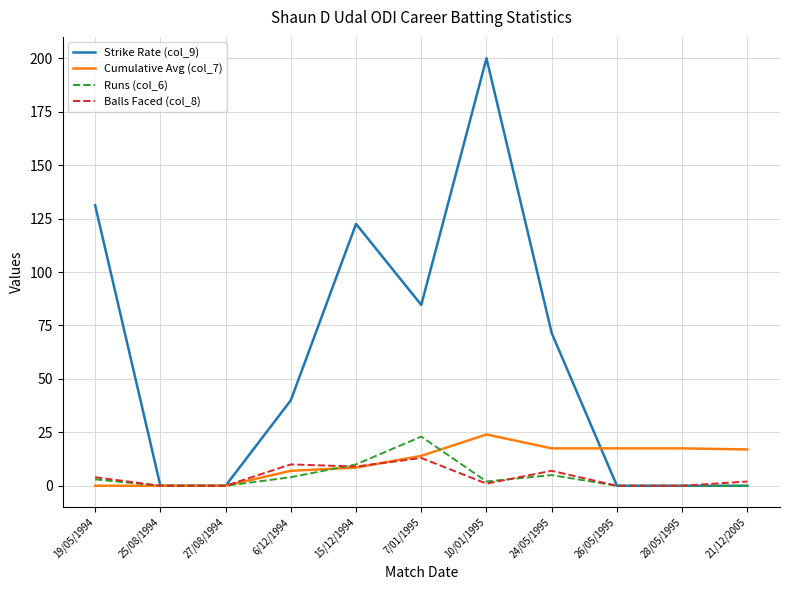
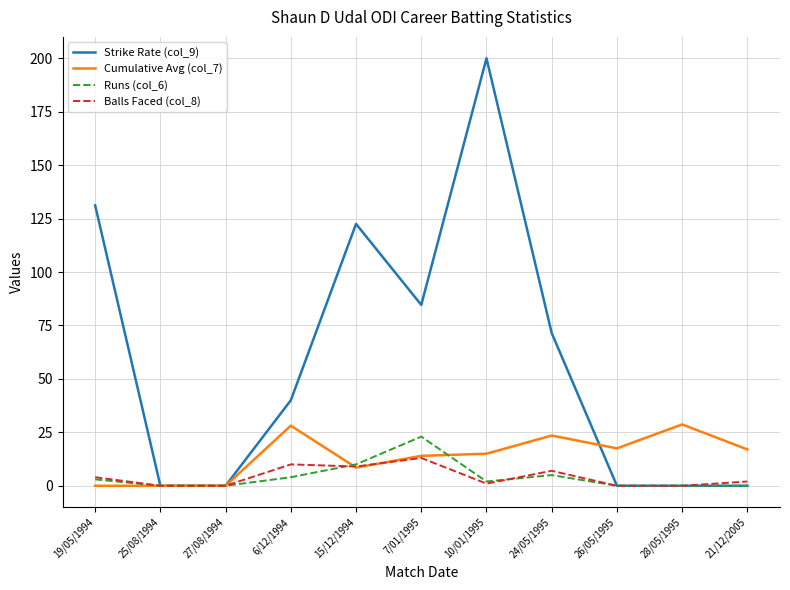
Cumulative Avg (col_7), 6/12/1994: 7 -> 28
Cumulative Avg (col_7), 10/01/1995: 24 -> 15
Cumulative Avg (col_7), 24/05/1995: 18 -> 24
Cumulative Avg (col_7), 28/05/1995: 18 -> 29
